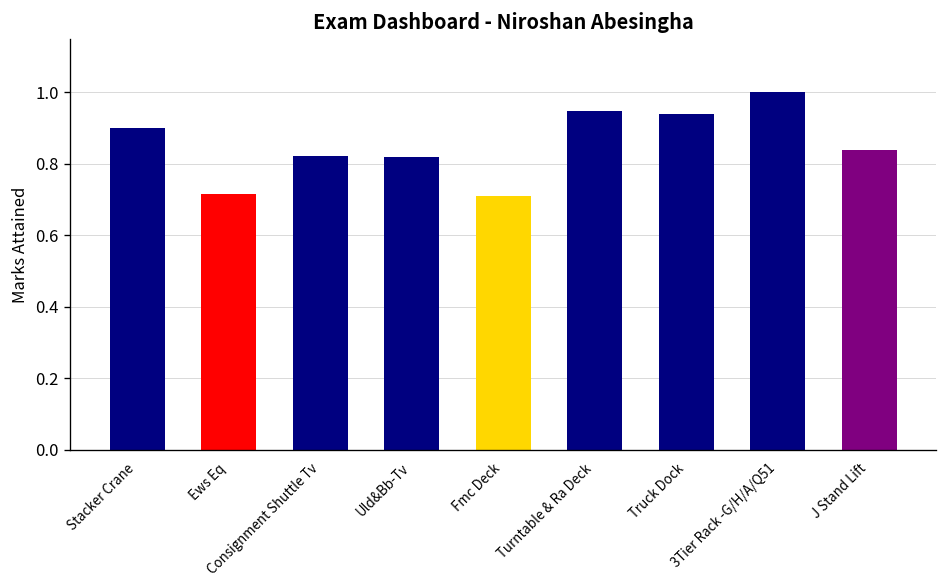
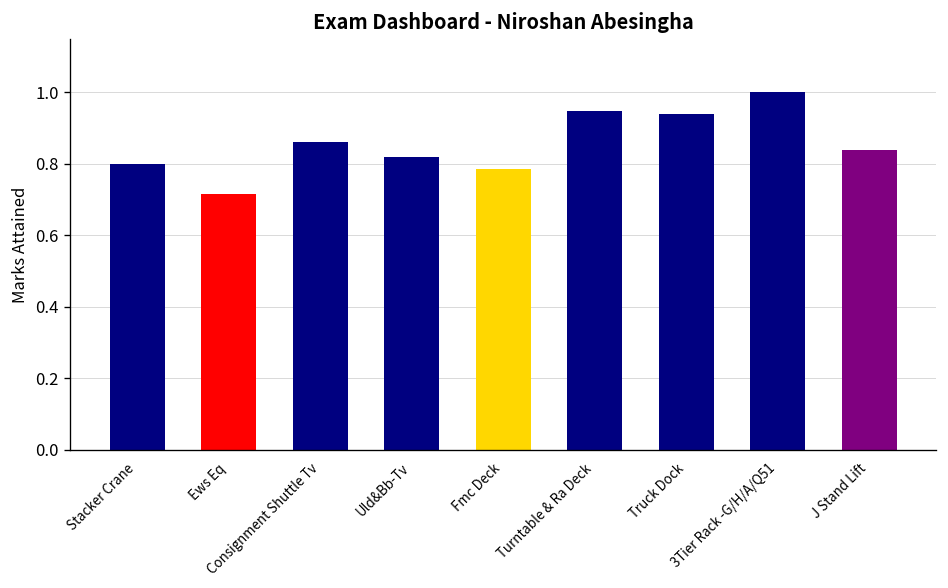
Stacker Crane: 0.9 -> 0.8
Consignment Shuttle Tv: 0.82 -> 0.86
Fmc Deck: 0.71 -> 0.79
